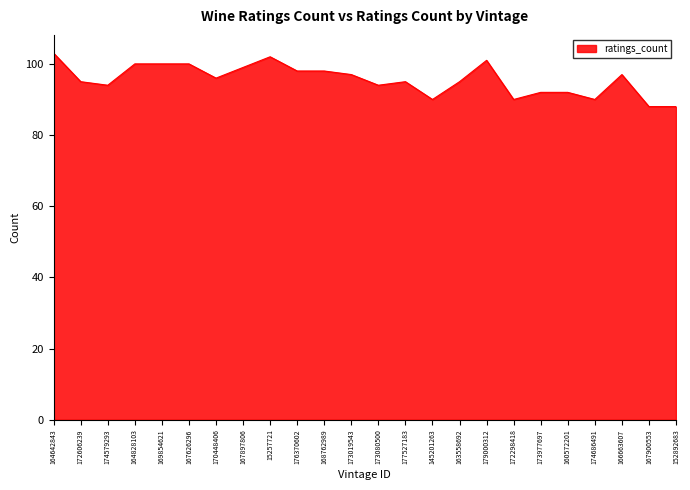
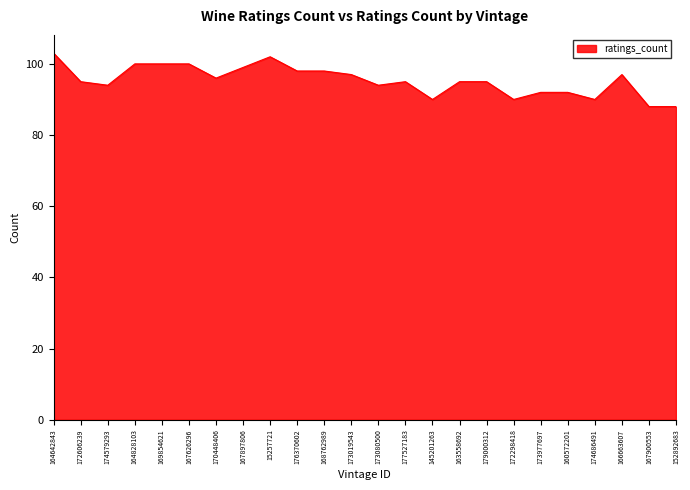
179000312: 101 -> 95
